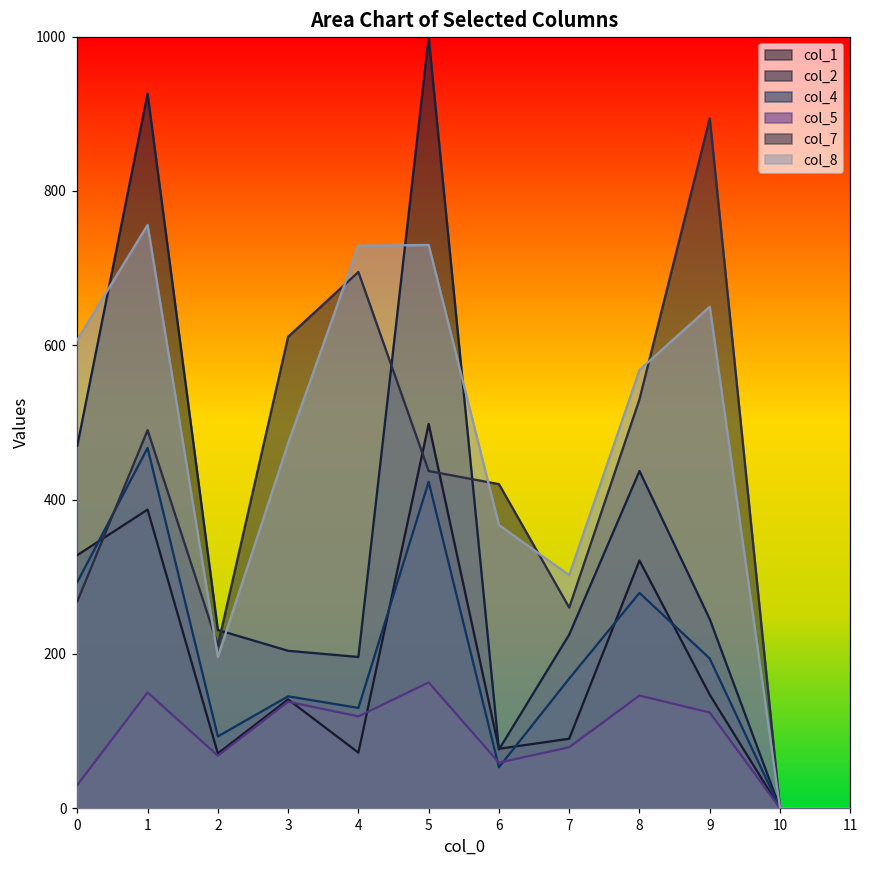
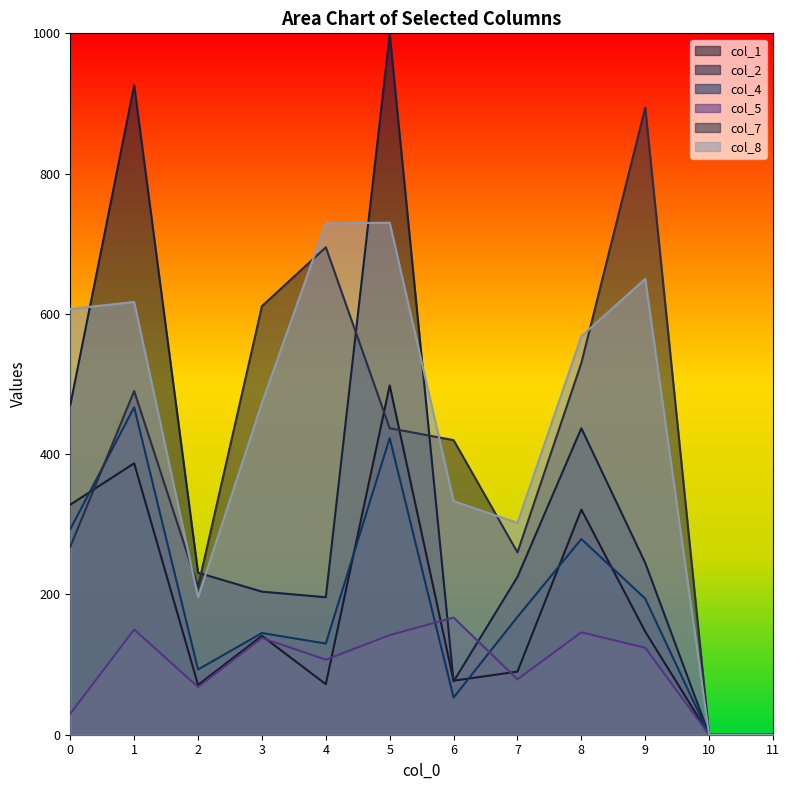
col_8, 1: 760 -> 620
col_5, 4: 120 -> 110
col_5, 5: 160 -> 140
col_5, 6: 60 -> 170
col_8, 6: 370 -> 330
